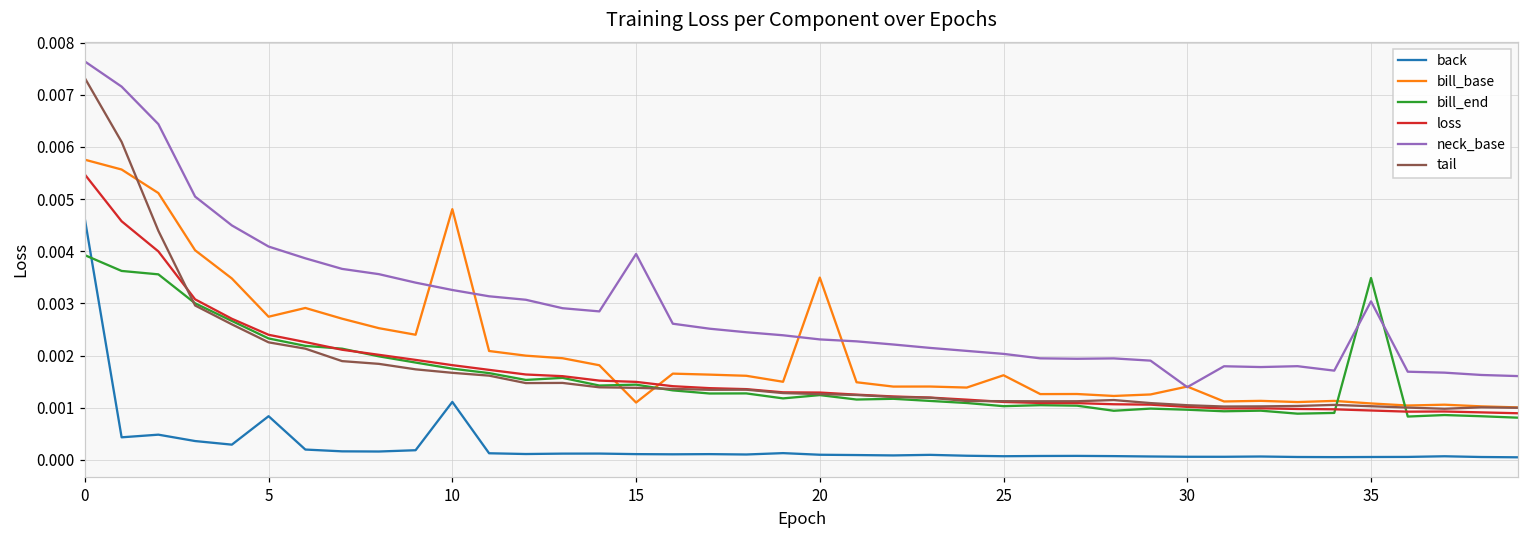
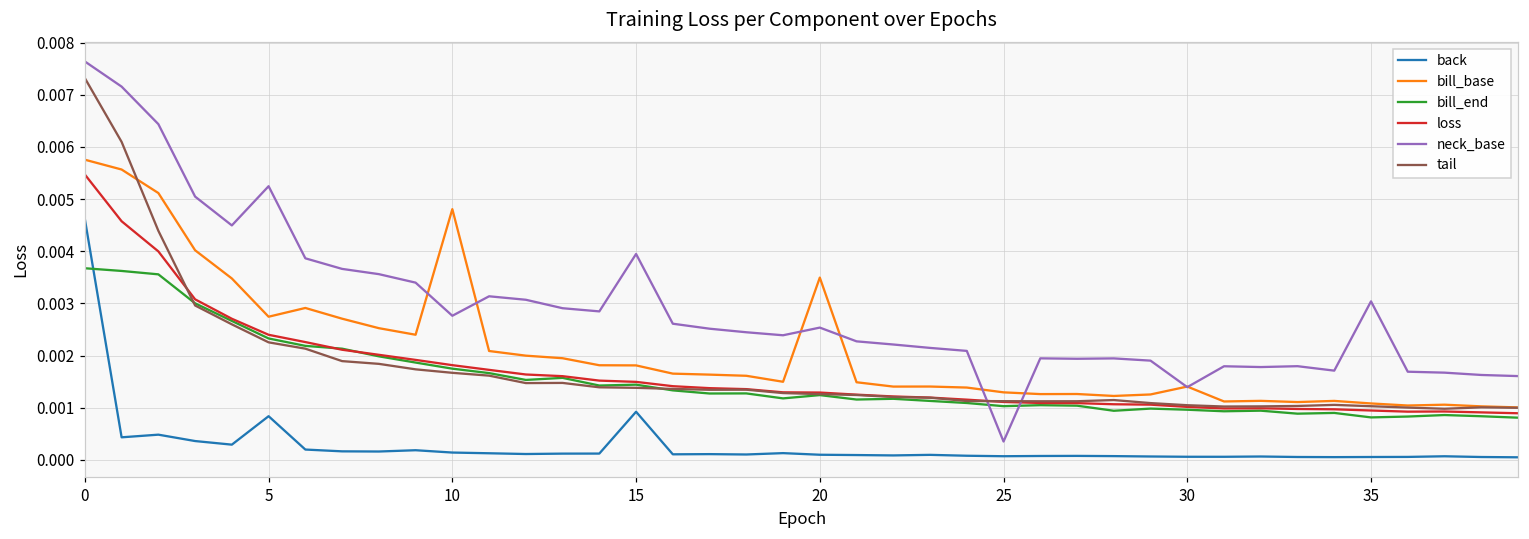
bill_end, 0: 0.0039 -> 0.0037
neck_base, 5: 0.0041 -> 0.0052
back, 10: 0.0011 -> 0.0001
neck_base, 10: 0.0033 -> 0.0028
back, 15: 0.0001 -> 0.0009
bill_base, 15: 0.0011 -> 0.0018
neck_base, 20: 0.0023 -> 0.0025
bill_base, 25: 0.0016 -> 0.0013
neck_base, 25: 0.0020 -> 0.0004
bill_end, 35: 0.0035 -> 0.0008
